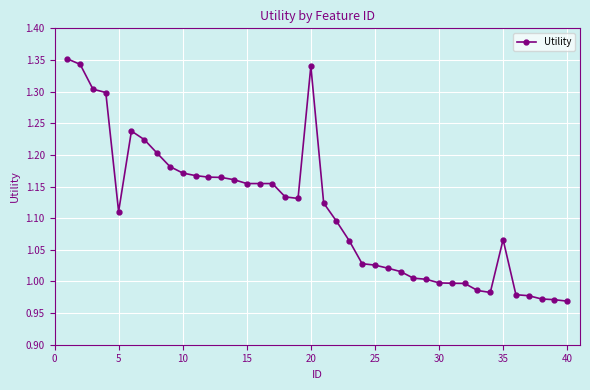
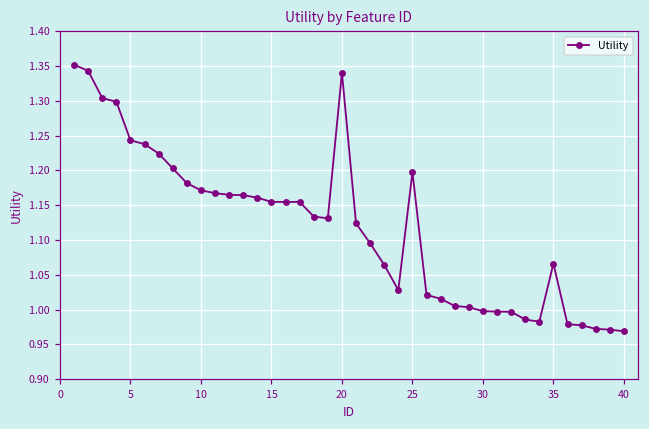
5: 1.11 -> 1.24
25: 1.03 -> 1.20
